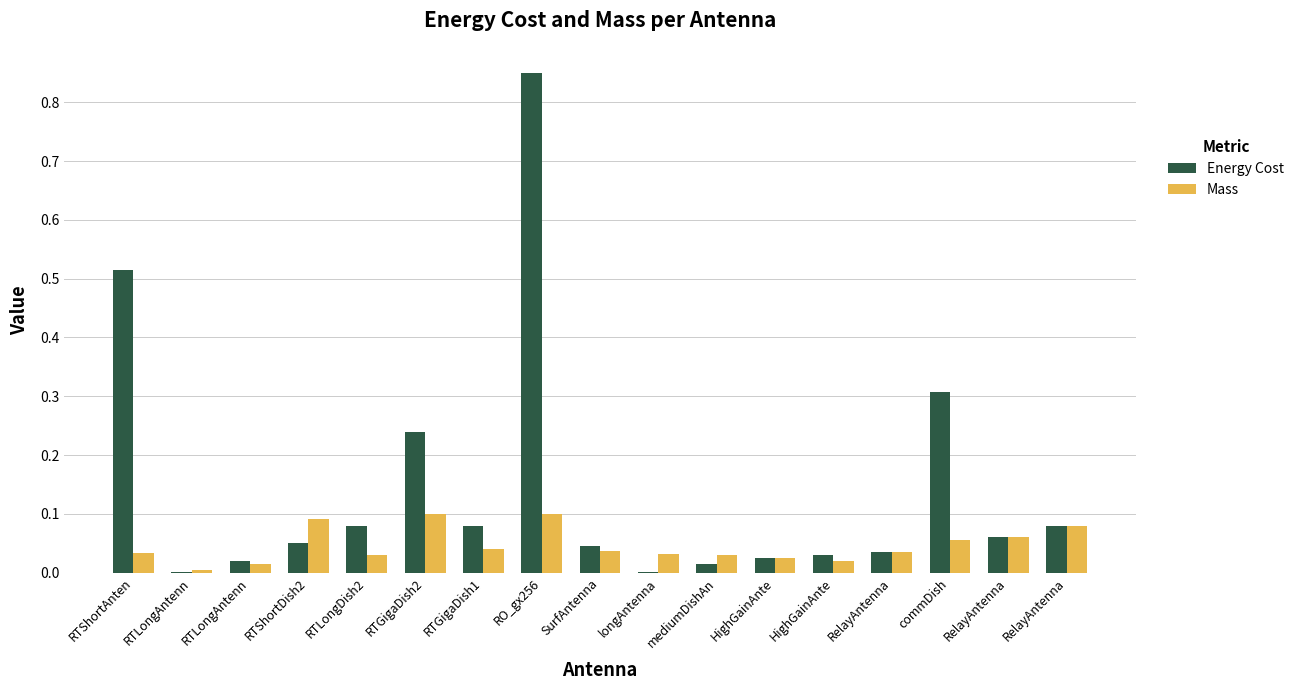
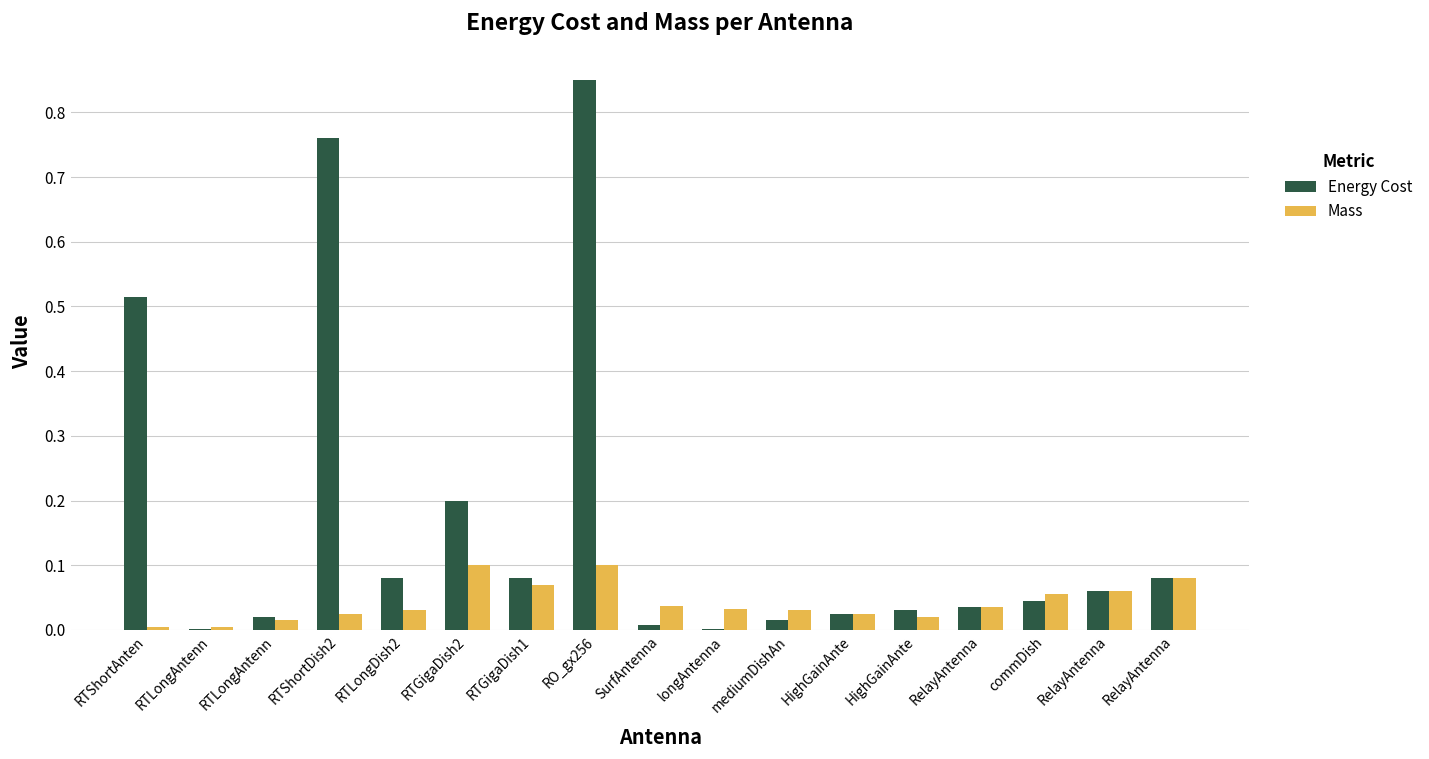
Mass, RTShortAnten: 0.03 -> 0.01
Energy Cost, RTShortDish2: 0.05 -> 0.76
Mass, RTShortDish2: 0.09 -> 0.03
Energy Cost, RTGigaDish2: 0.24 -> 0.20
Mass, RTGigaDish1: 0.04 -> 0.07
Energy Cost, SurfAntenna: 0.05 -> 0.01
Energy Cost, commDish: 0.31 -> 0.05
